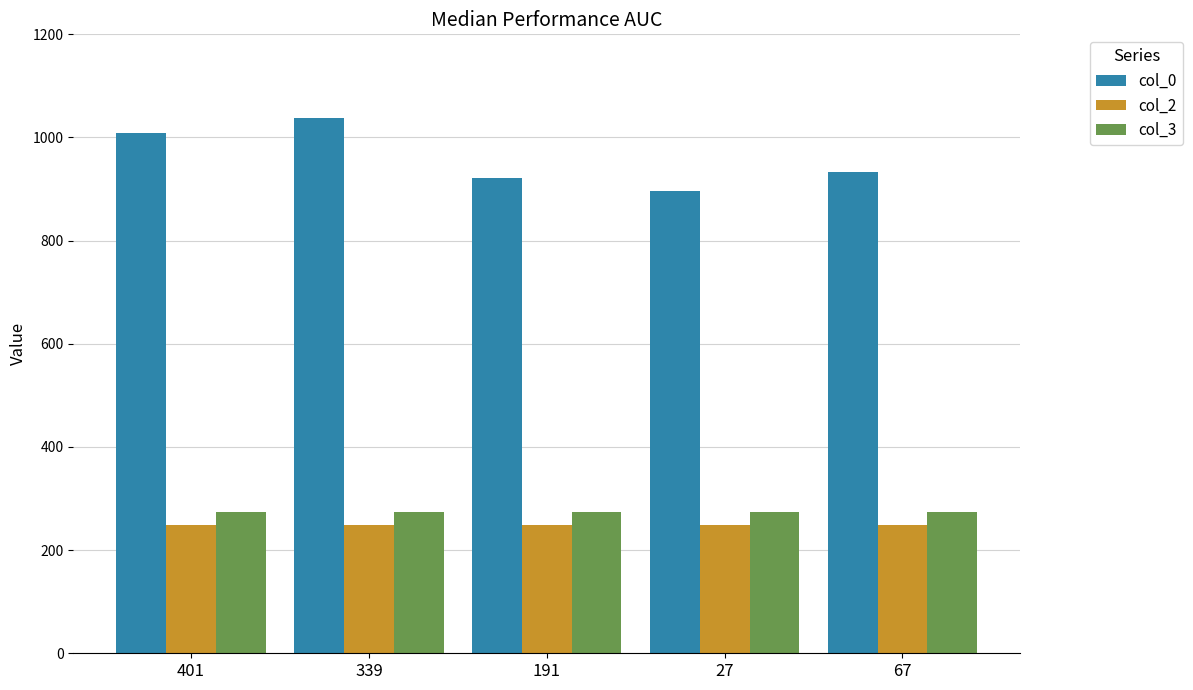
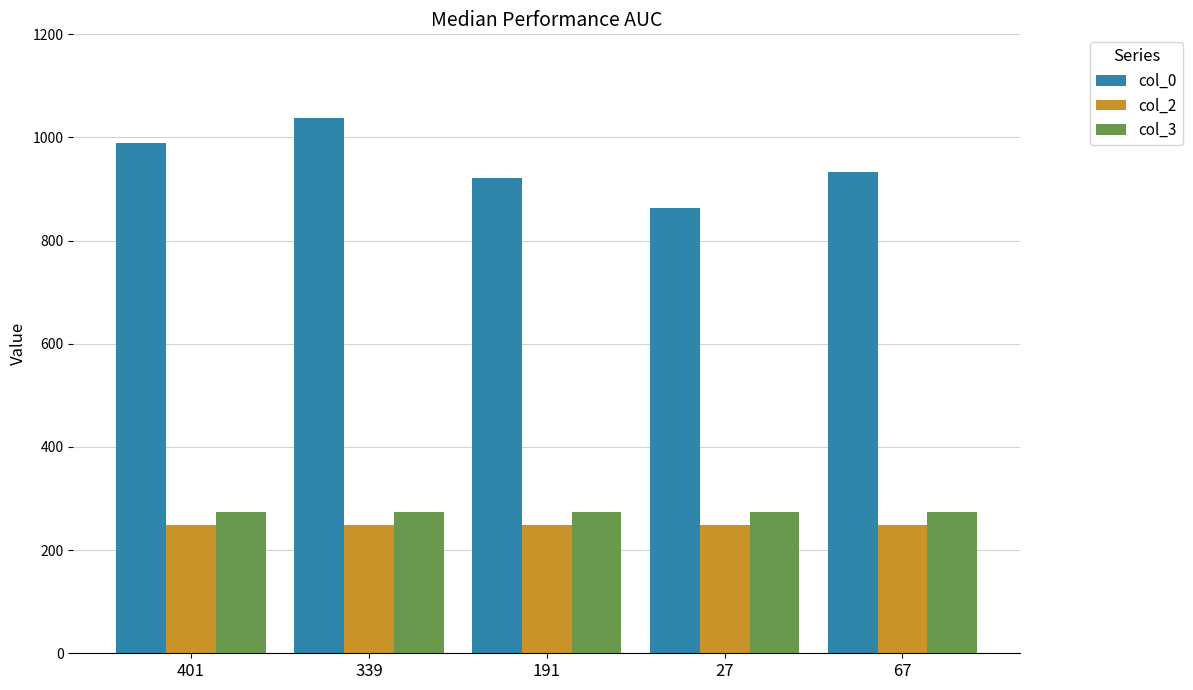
col_0, 401: 1010 -> 990
col_0, 27: 900 -> 860
